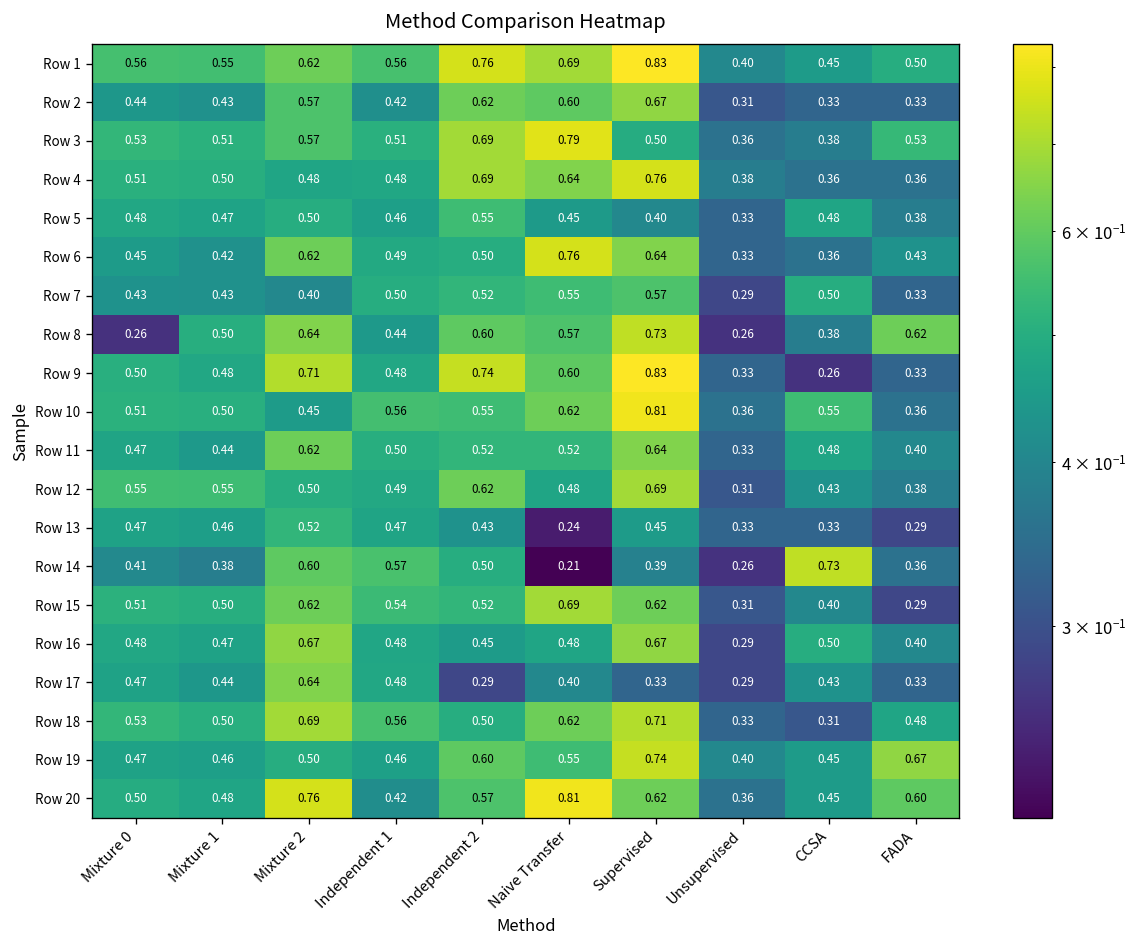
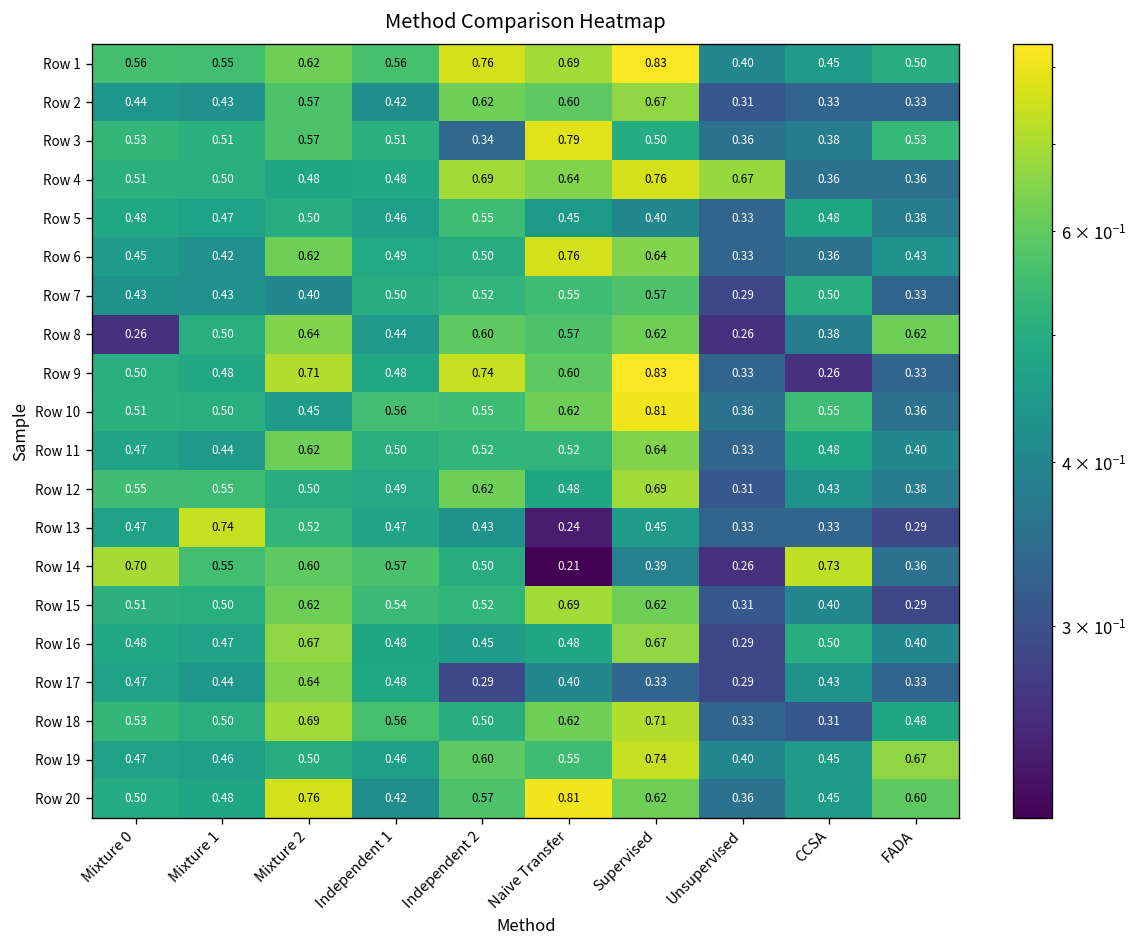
Row 3, Independent 2: 0.69 -> 0.34
Row 4, Unsupervised: 0.38 -> 0.67
Row 8, Supervised: 0.73 -> 0.62
Row 13, Mixture 1: 0.46 -> 0.74
Row 14, Mixture 0: 0.41 -> 0.70
Row 14, Mixture 1: 0.38 -> 0.55
